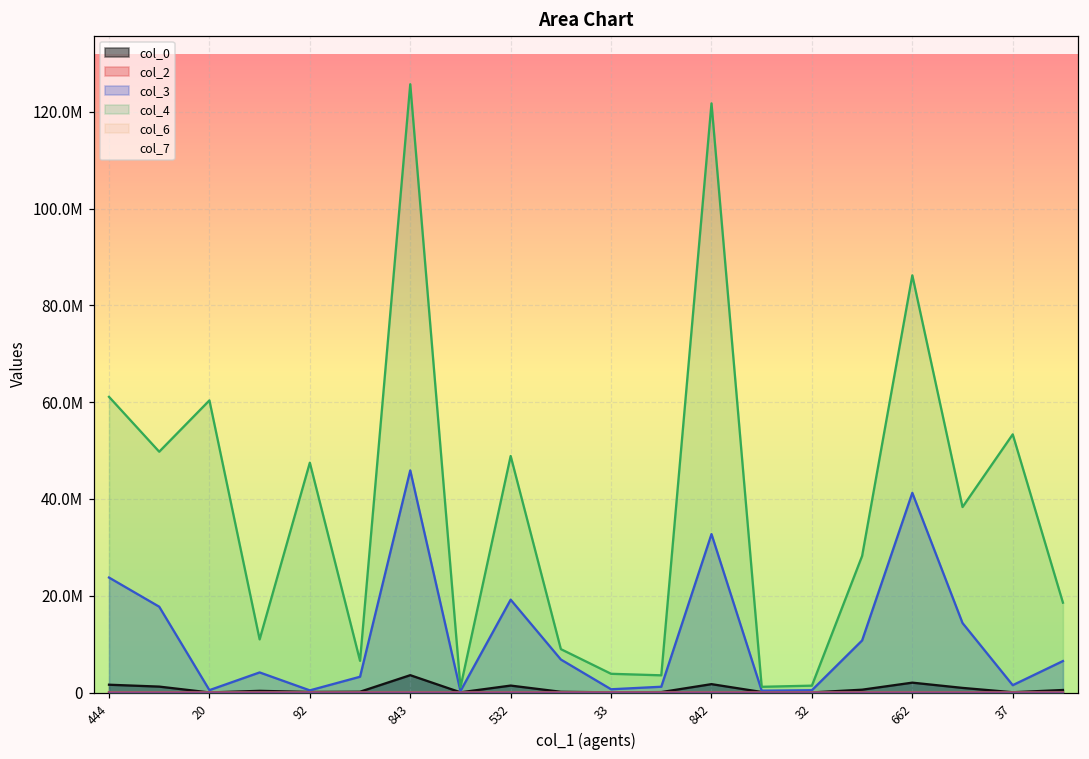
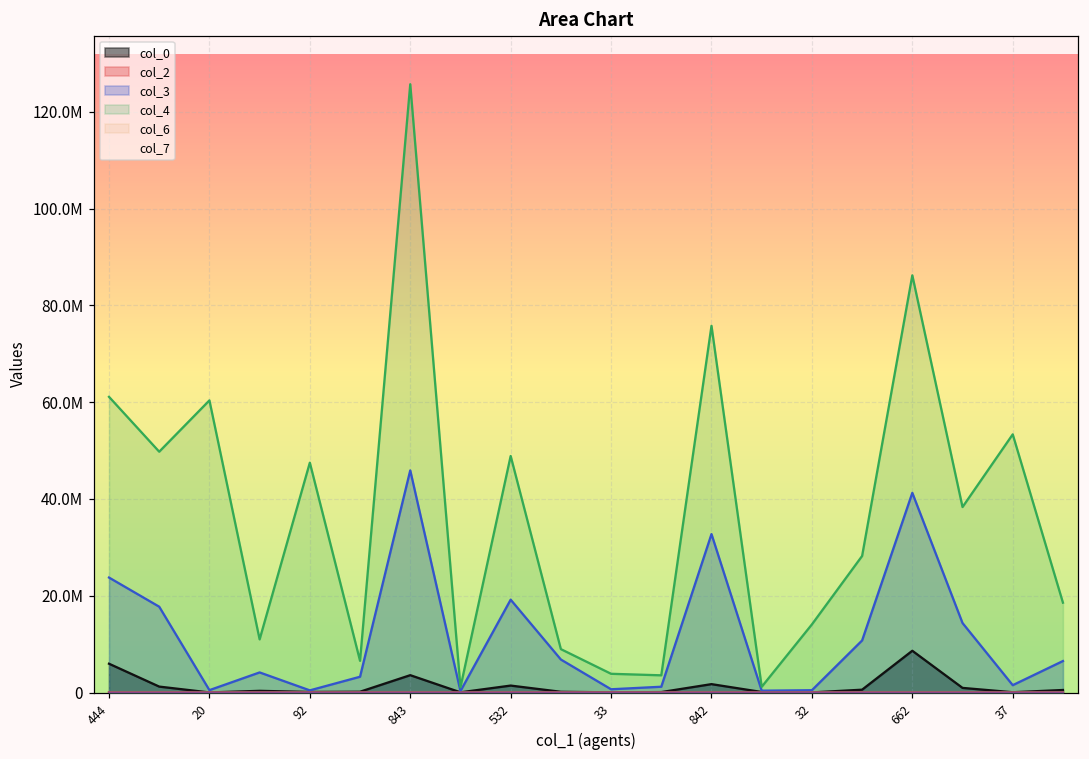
col_0, 444: 2000000 -> 6000000
col_4, 842: 122000000 -> 76000000
col_4, 32: 1000000 -> 14000000
col_0, 662: 2000000 -> 9000000
